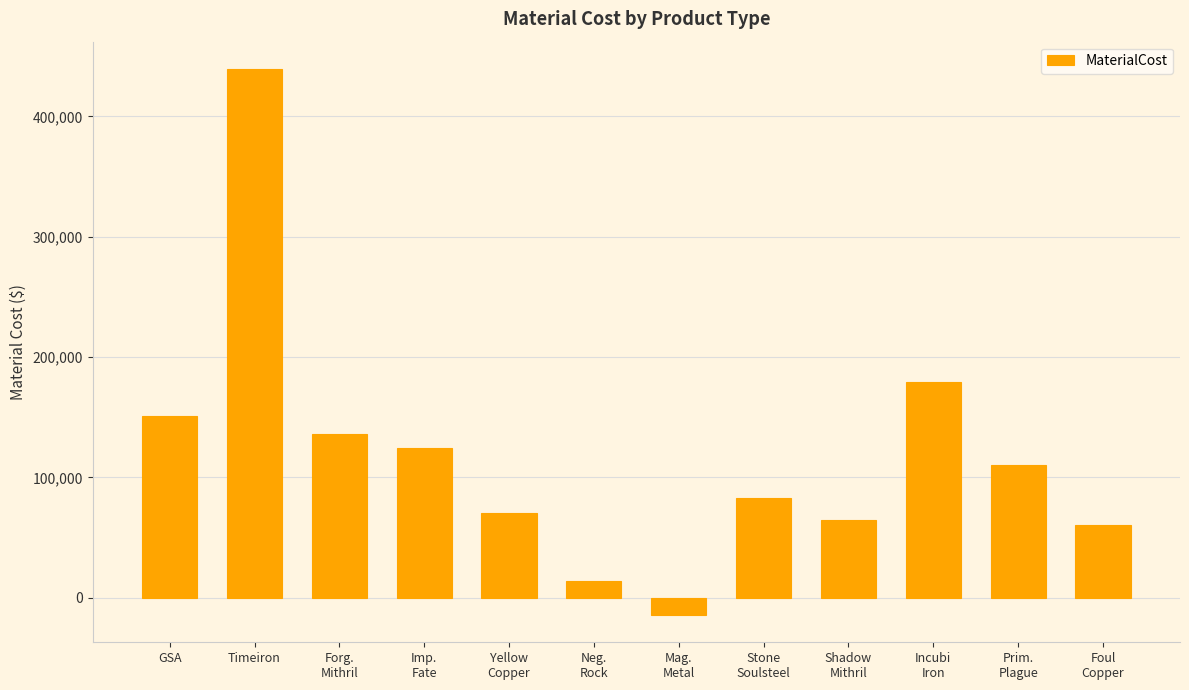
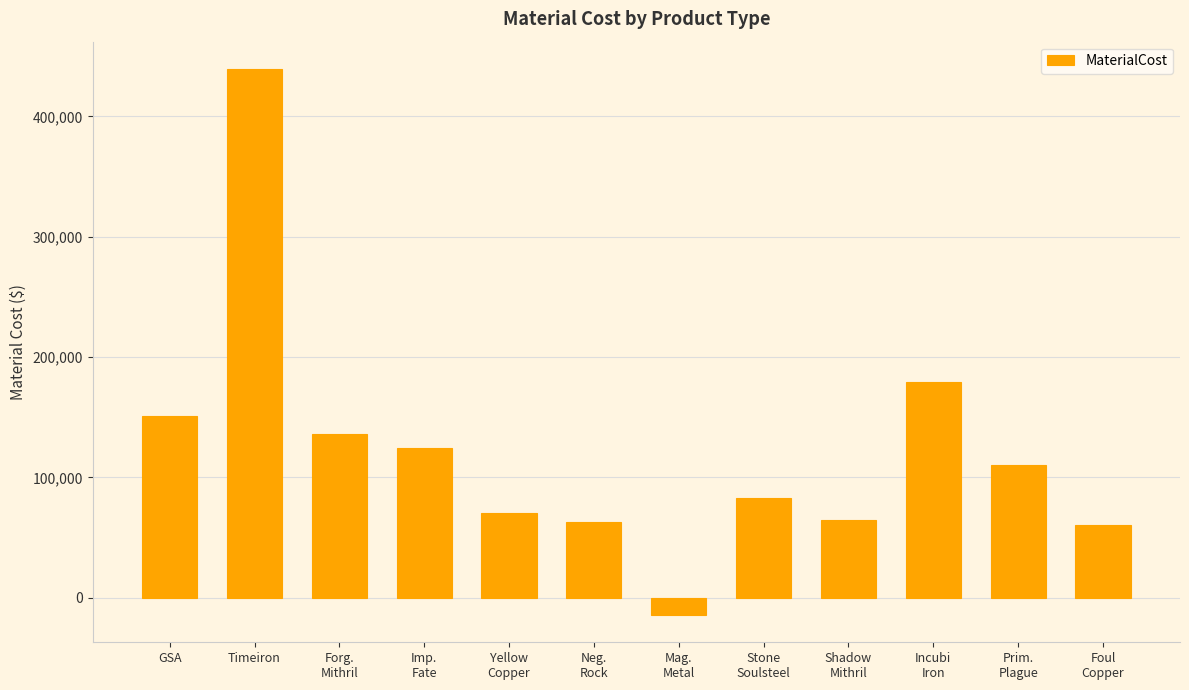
Neg. Rock: 14,000 -> 63,000
